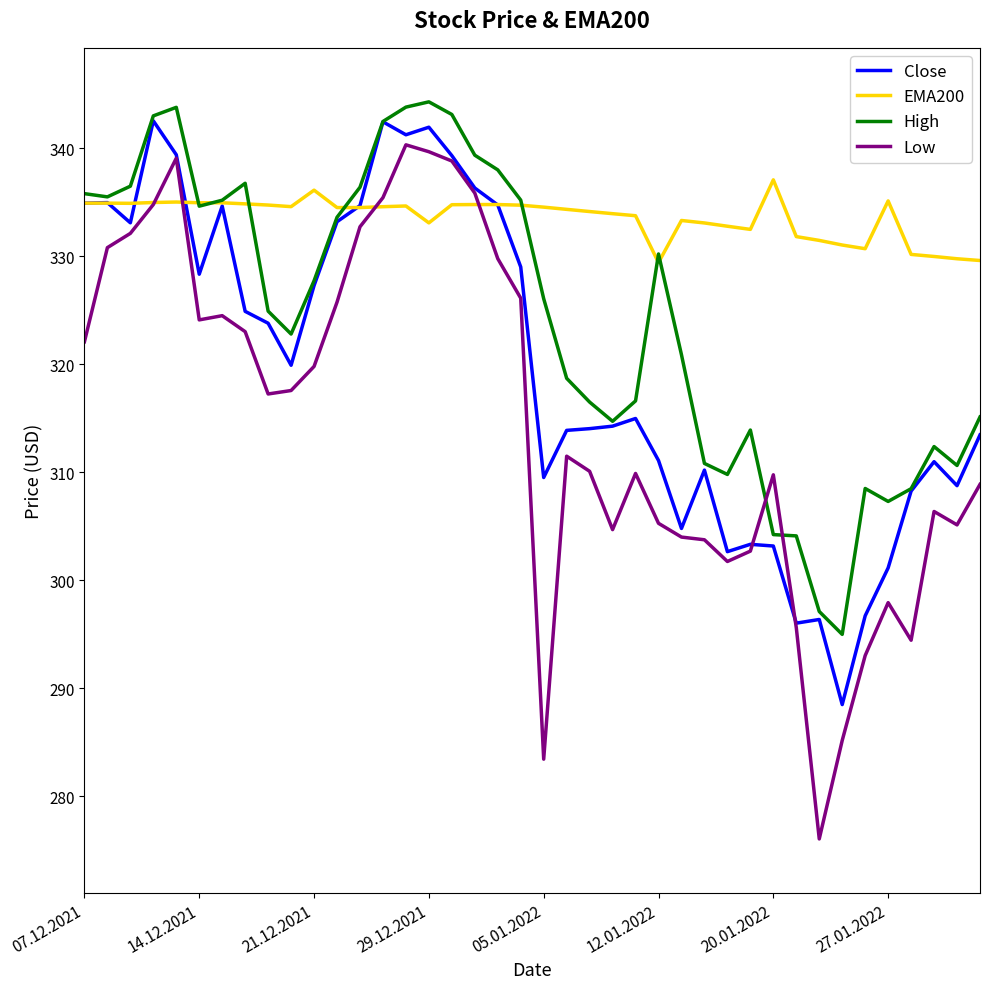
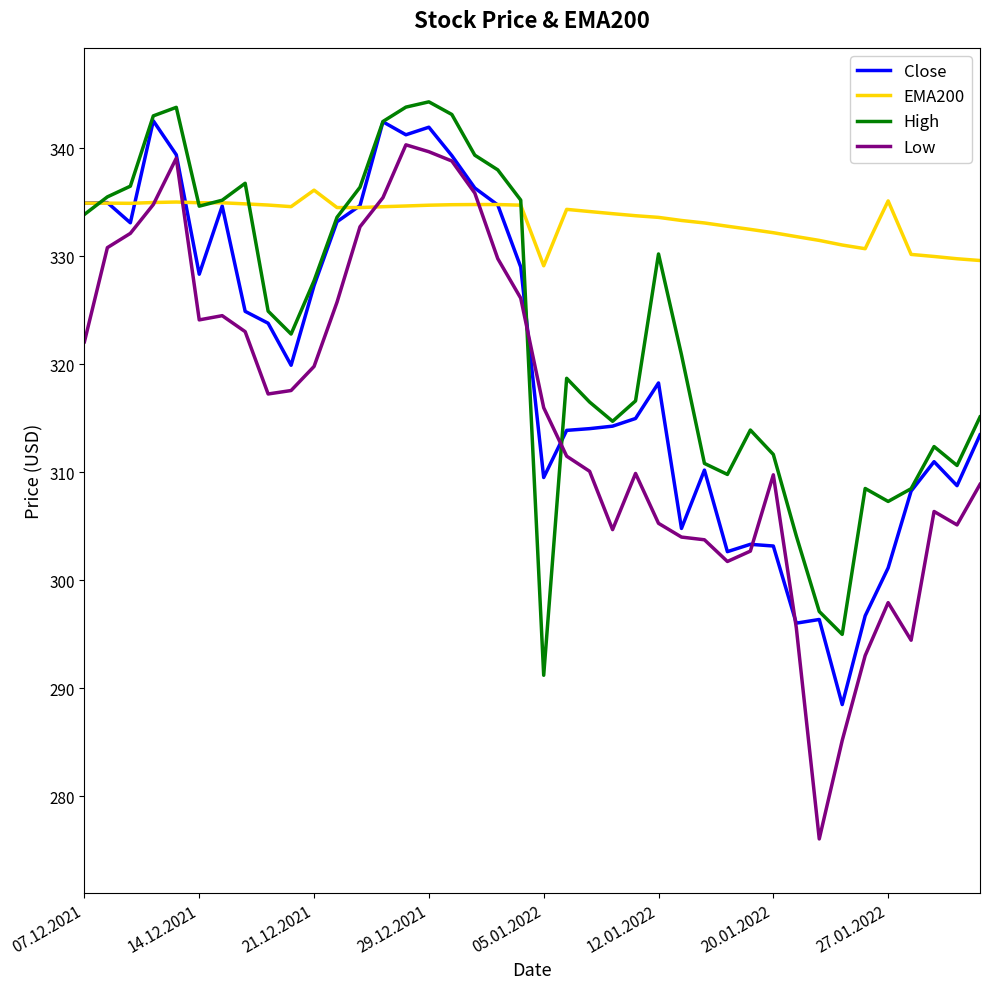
High, 07.12.2021: 335.8 -> 333.9
EMA200, 29.12.2021: 333.1 -> 334.7
EMA200, 05.01.2022: 334.5 -> 329.1
High, 05.01.2022: 326.1 -> 291.2
Low, 05.01.2022: 283.4 -> 316.0
Close, 12.01.2022: 311.1 -> 318.3
EMA200, 12.01.2022: 329.4 -> 333.6
EMA200, 20.01.2022: 337.1 -> 332.2
High, 20.01.2022: 304.2 -> 311.6
